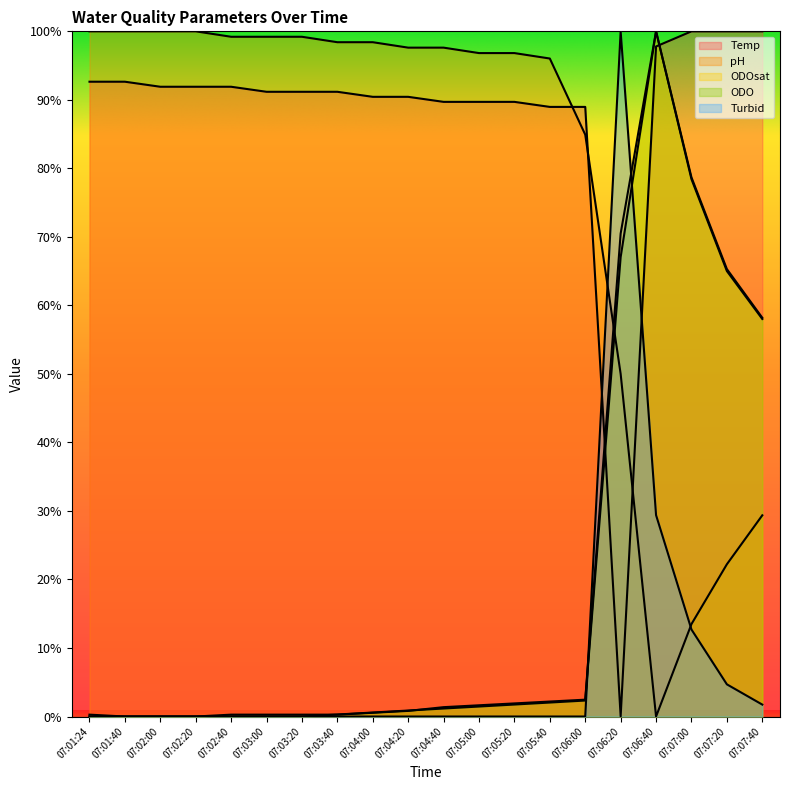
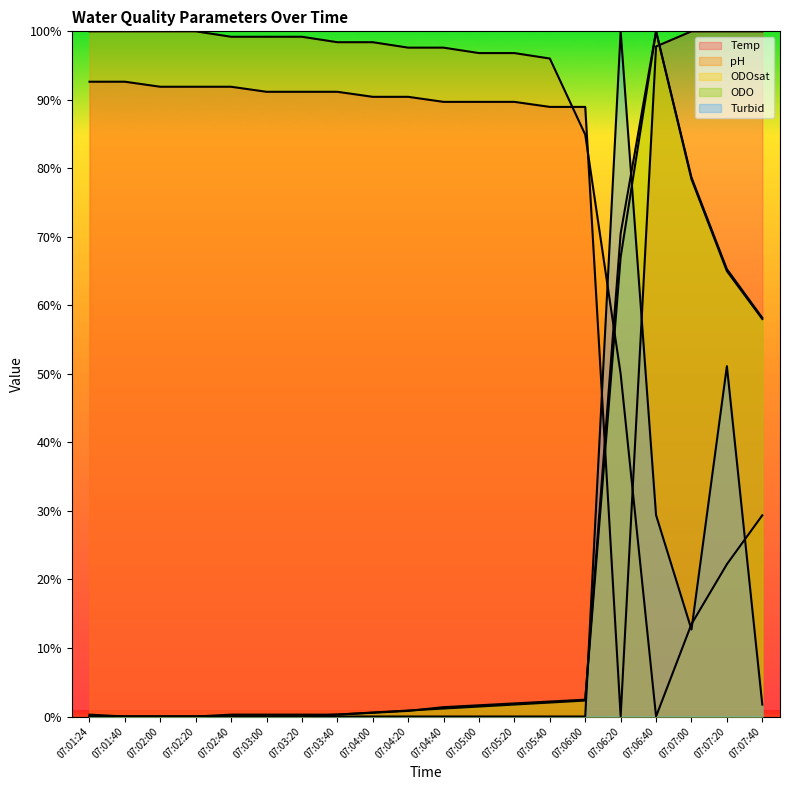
Turbid, 07:07:20: 5% -> 51%
